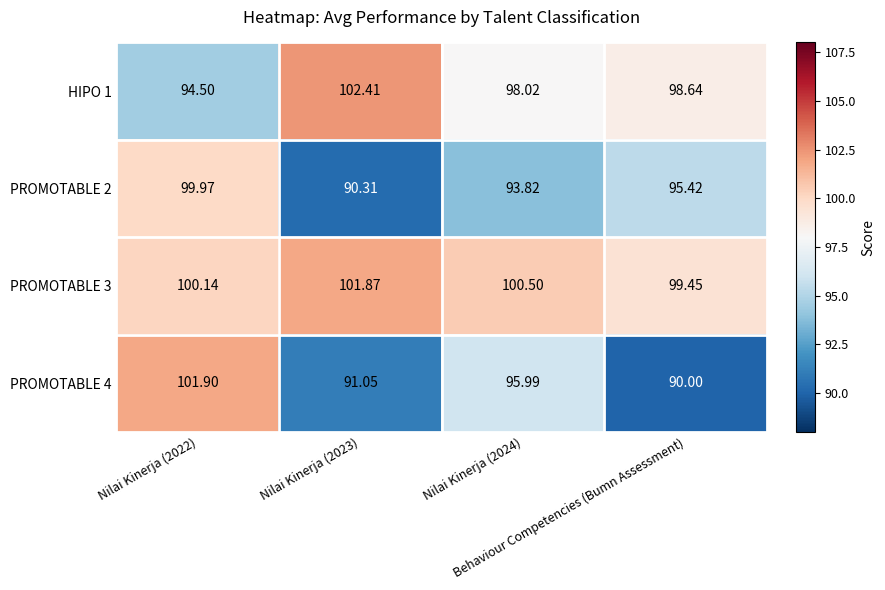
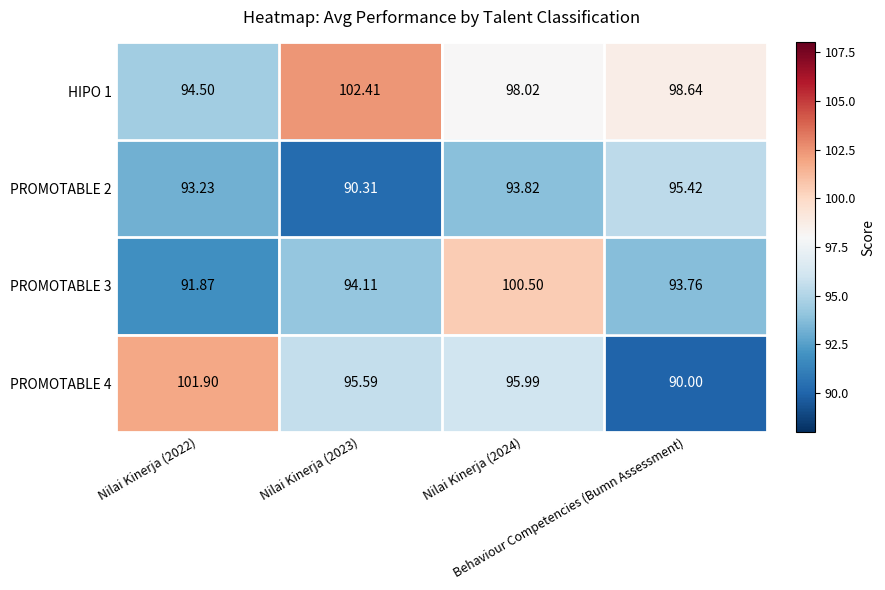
PROMOTABLE 2, Nilai Kinerja (2022): 99.97 -> 93.23
PROMOTABLE 3, Nilai Kinerja (2022): 100.14 -> 91.87
PROMOTABLE 3, Nilai Kinerja (2023): 101.87 -> 94.11
PROMOTABLE 3, Behaviour Competencies (Bumn Assessment): 99.45 -> 93.76
PROMOTABLE 4, Nilai Kinerja (2023): 91.05 -> 95.59
